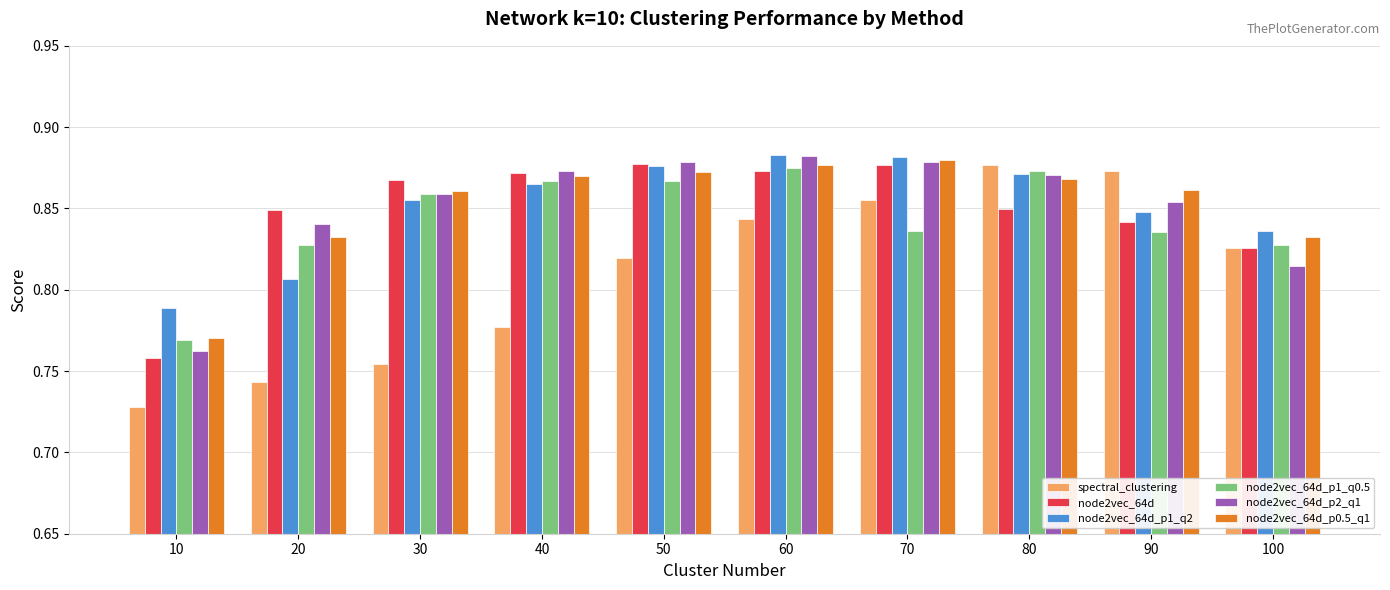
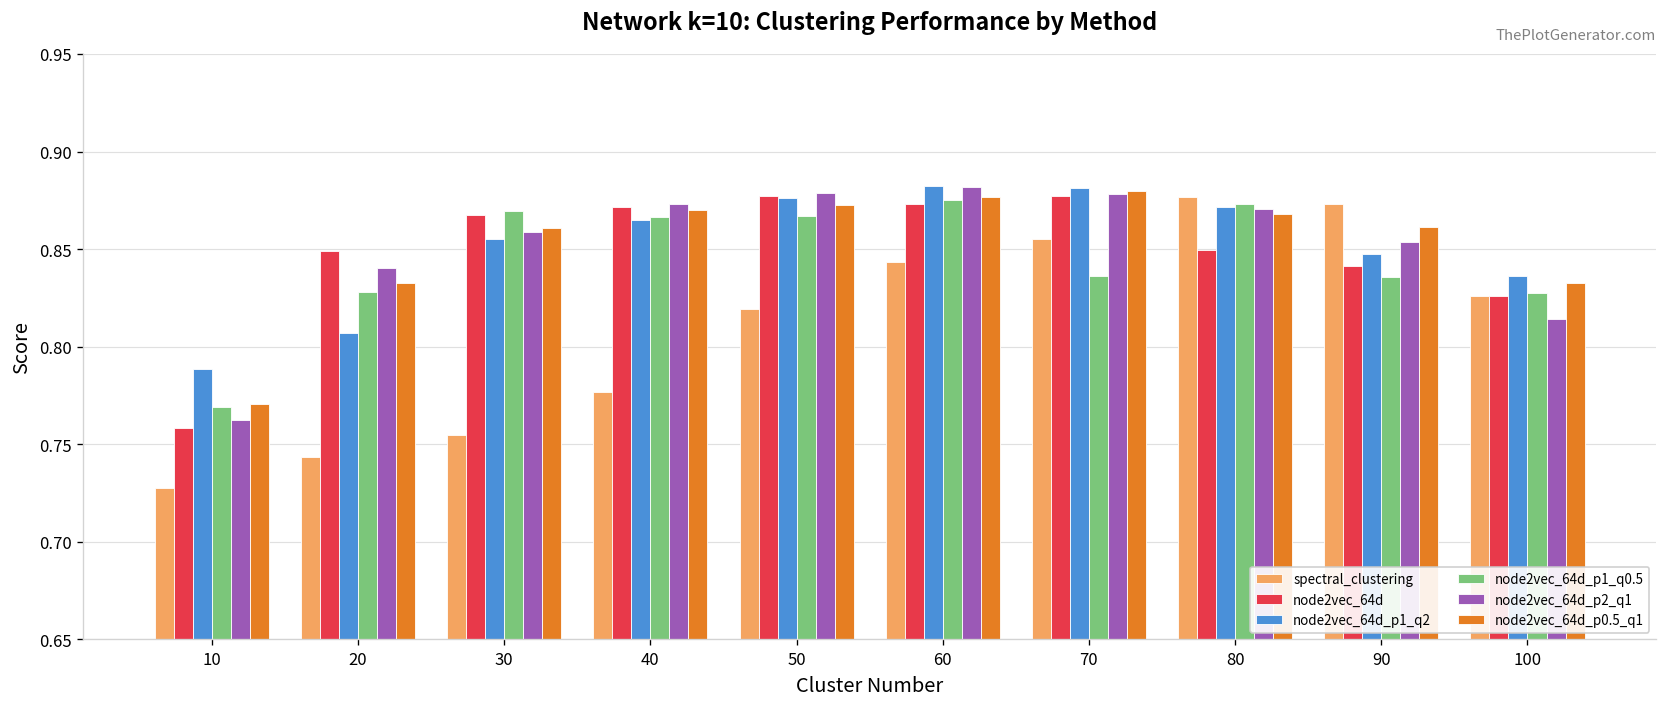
node2vec_64d_p1_q0.5, 30: 0.859 -> 0.869
